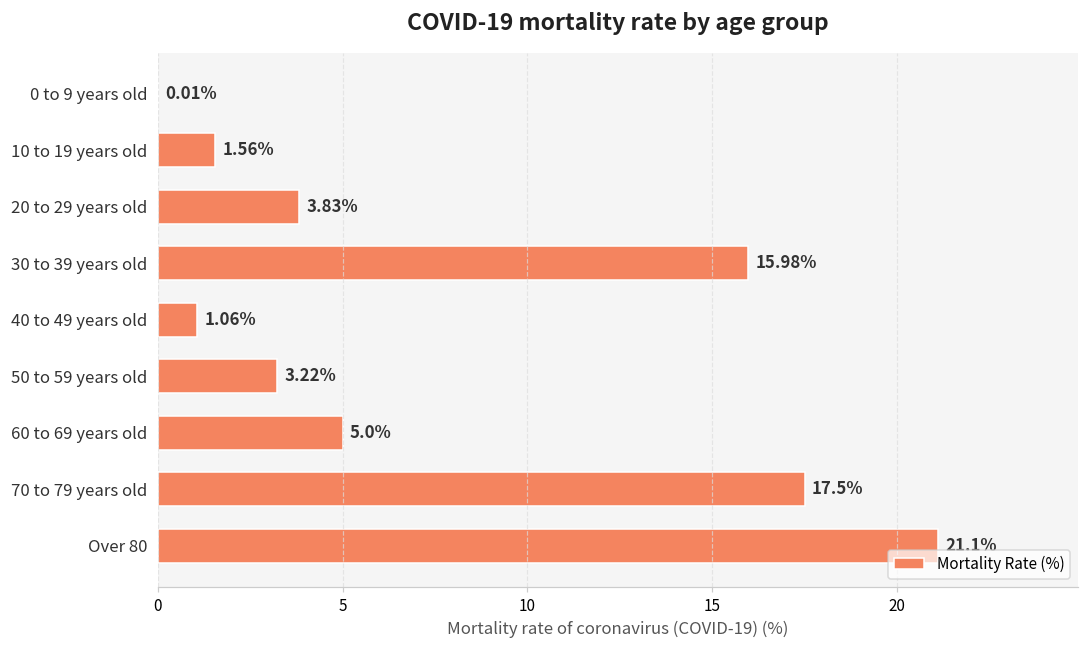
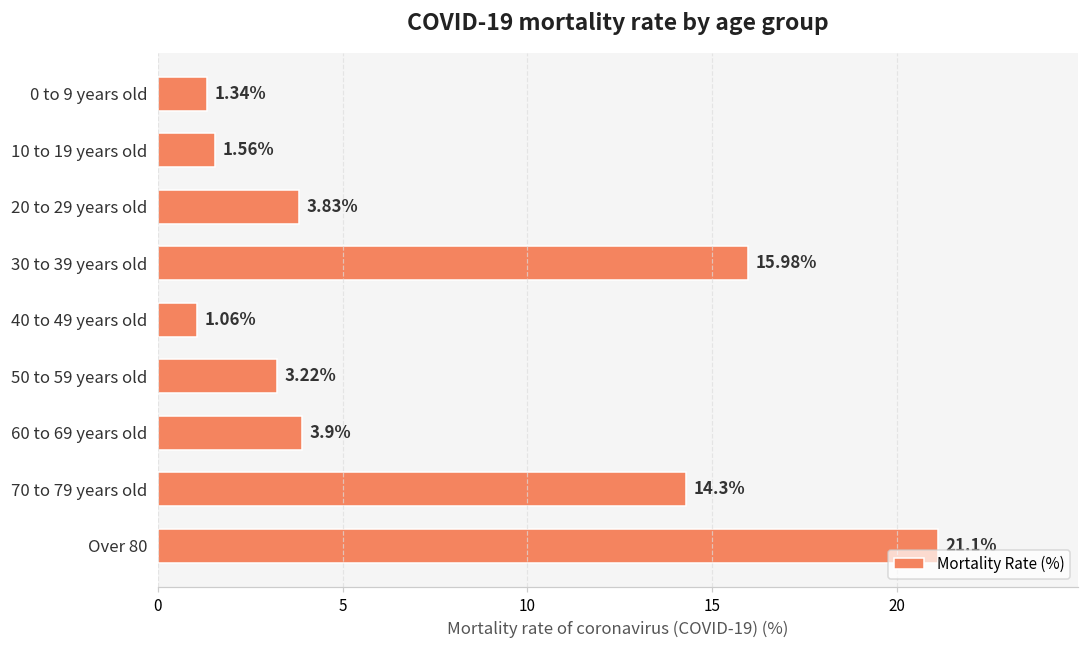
0 to 9 years old: 0.01% -> 1.34%
60 to 69 years old: 5.0% -> 3.9%
70 to 79 years old: 17.5% -> 14.3%
